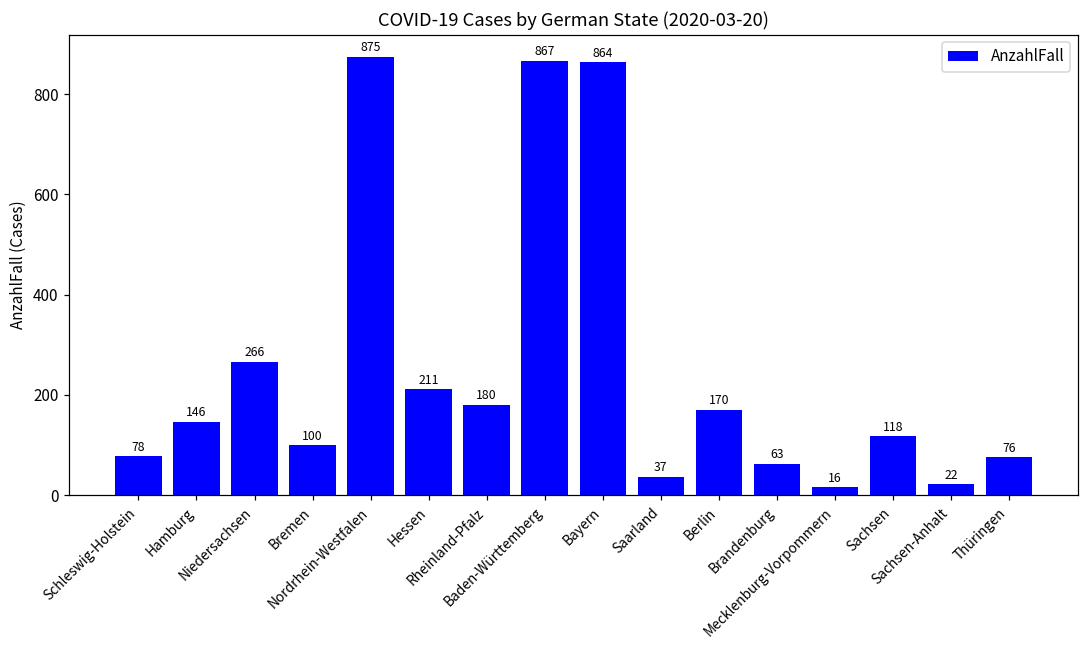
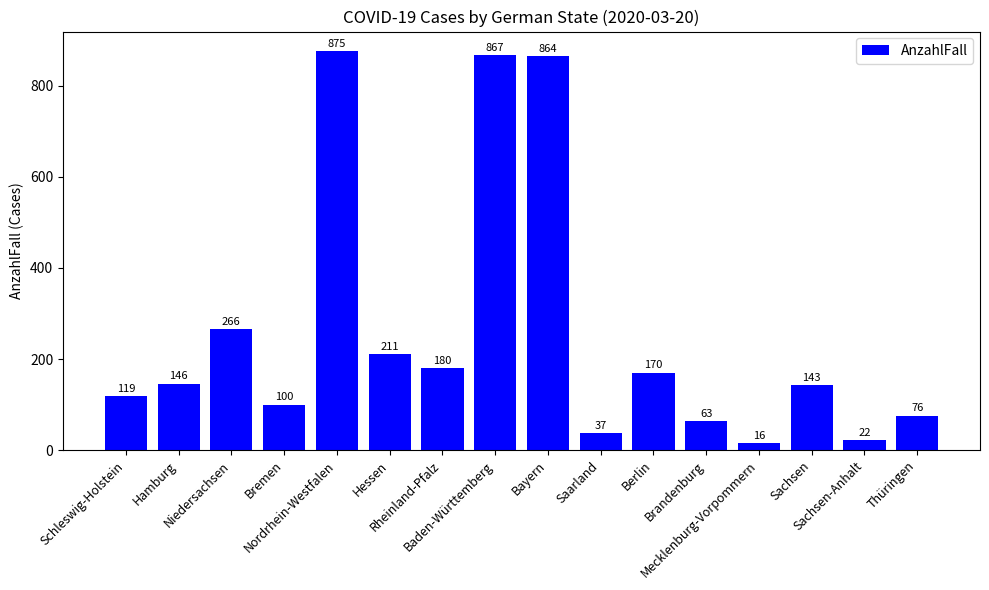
Schleswig-Holstein: 78 -> 119
Sachsen: 118 -> 143
